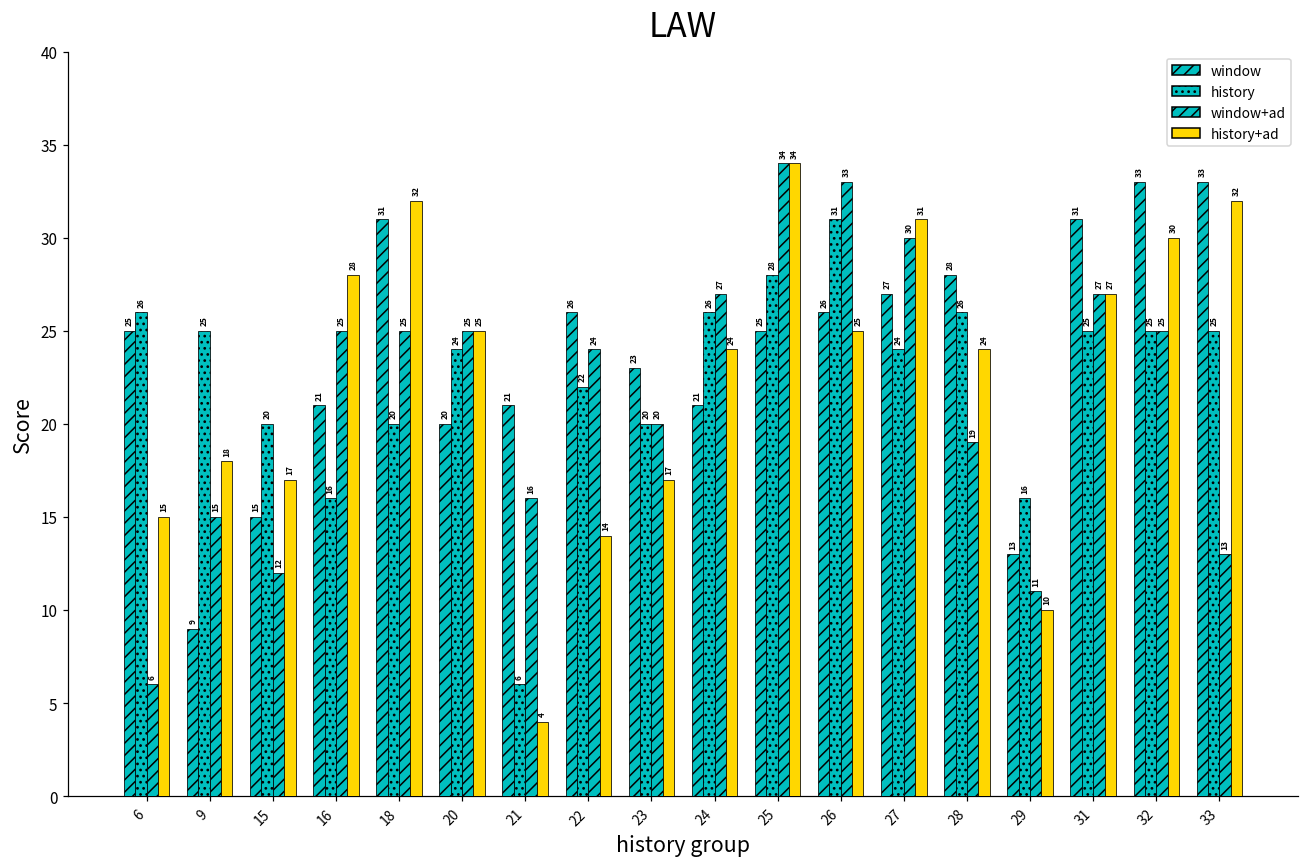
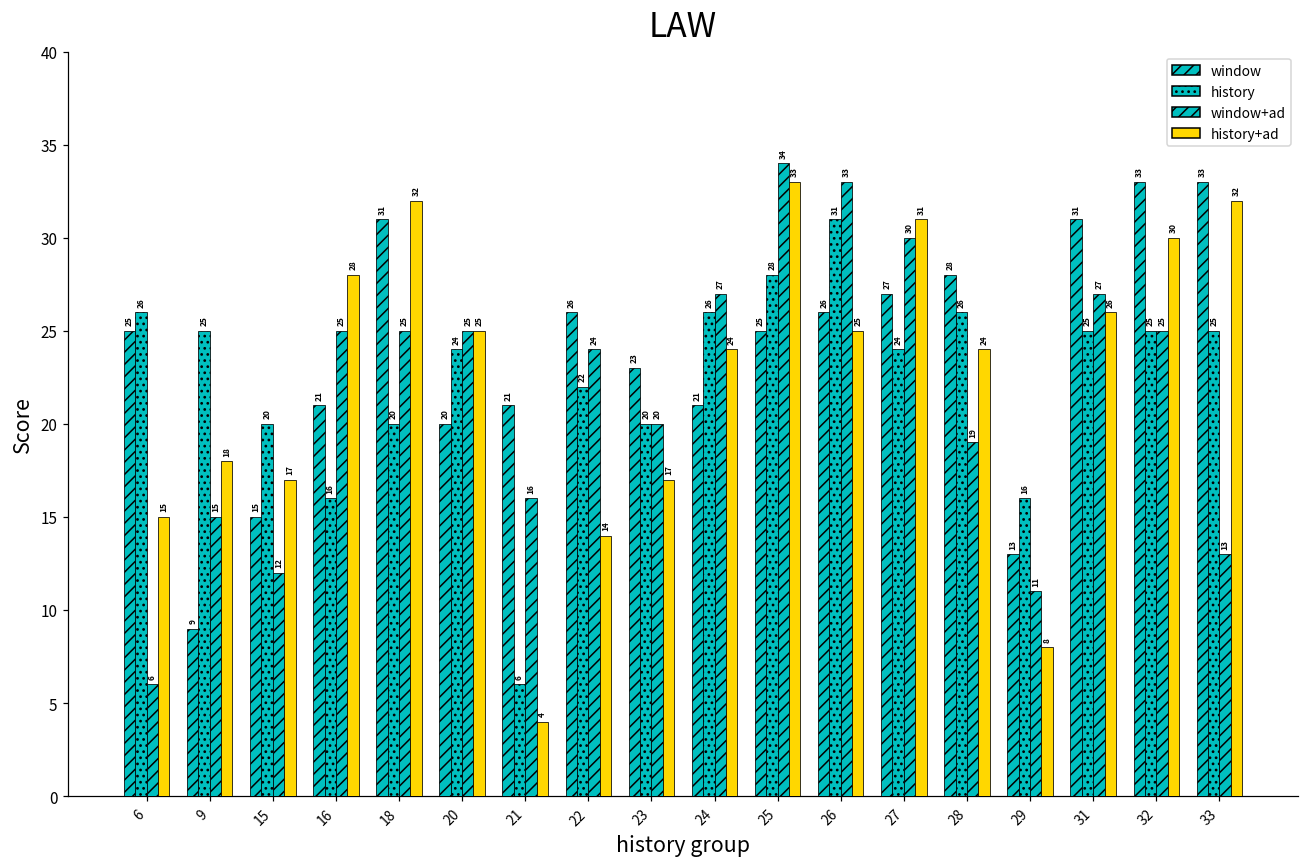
history+ad, 25: 34 -> 33
history+ad, 29: 10 -> 8
history+ad, 31: 27 -> 26
